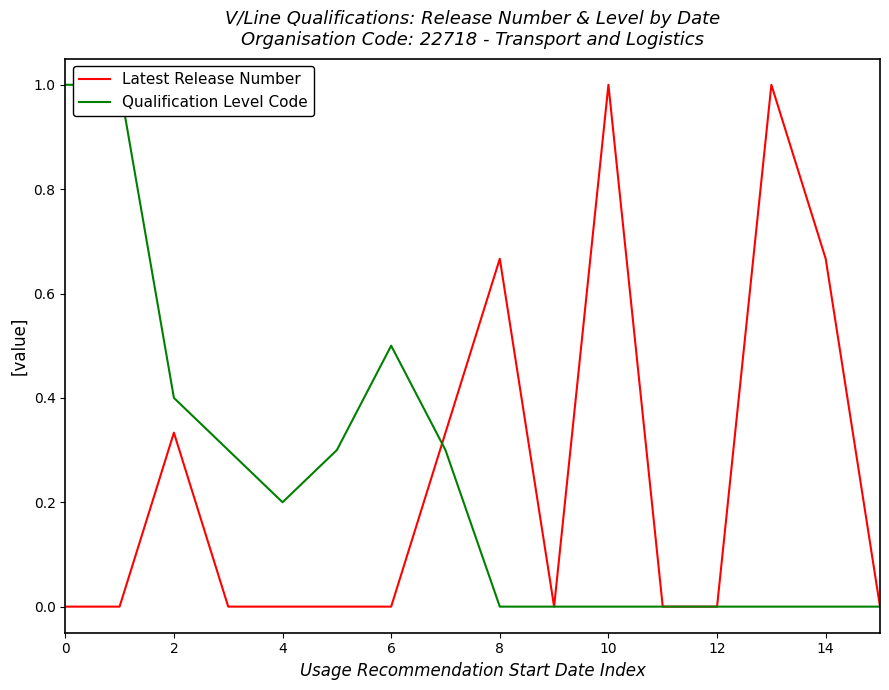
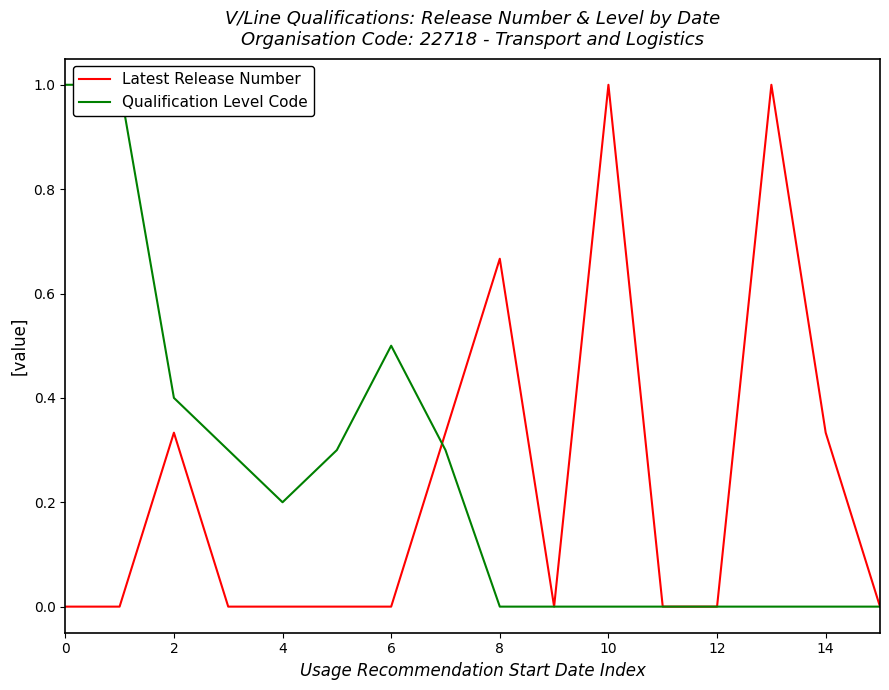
Latest Release Number, 14: 0.67 -> 0.33
